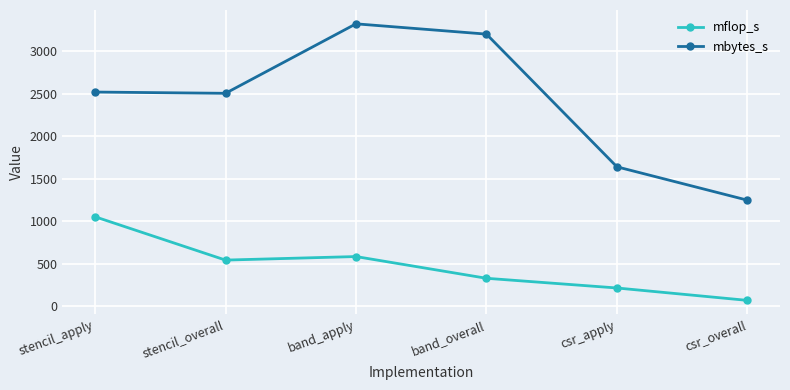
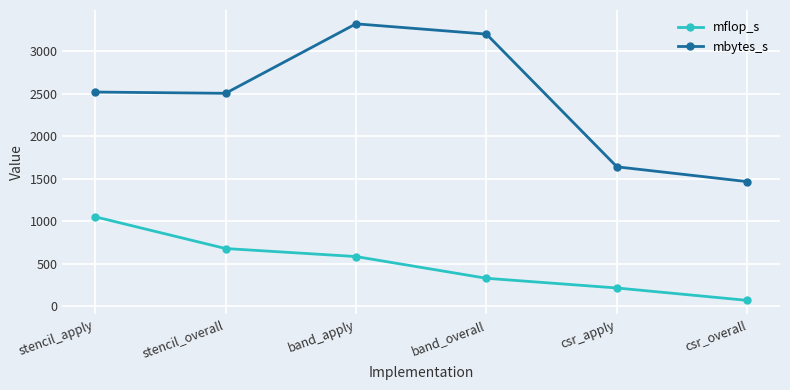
mflop_s, stencil_overall: 500 -> 700
mbytes_s, csr_overall: 1200 -> 1500
